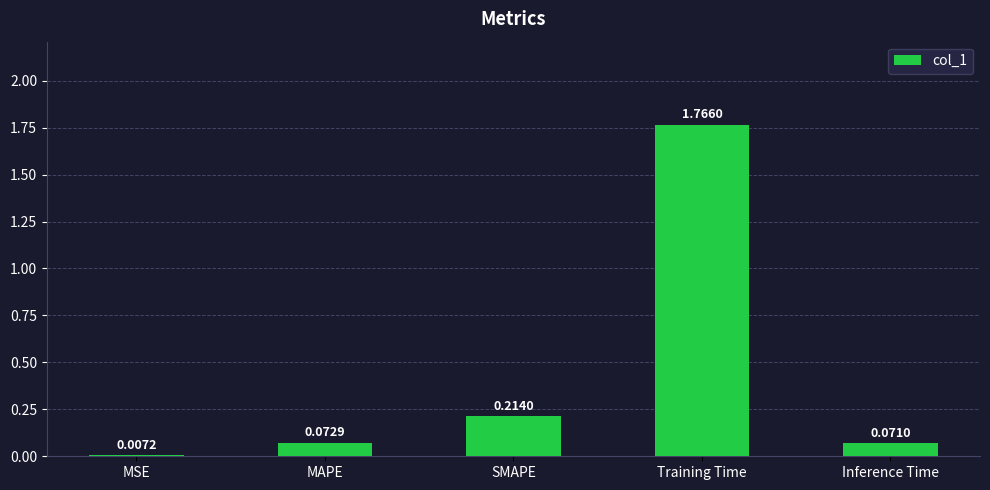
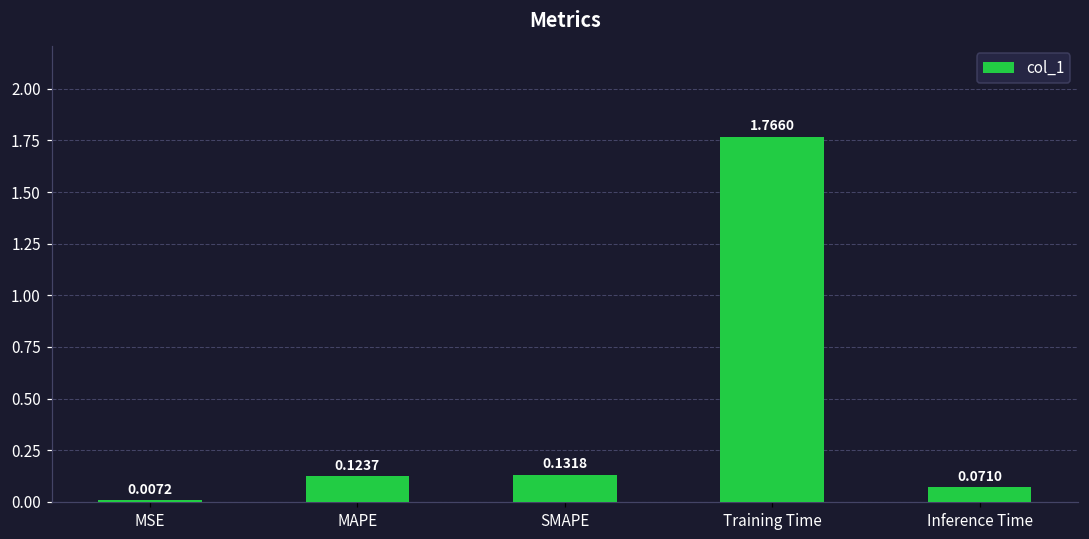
MAPE: 0.0729 -> 0.1237
SMAPE: 0.2140 -> 0.1318
